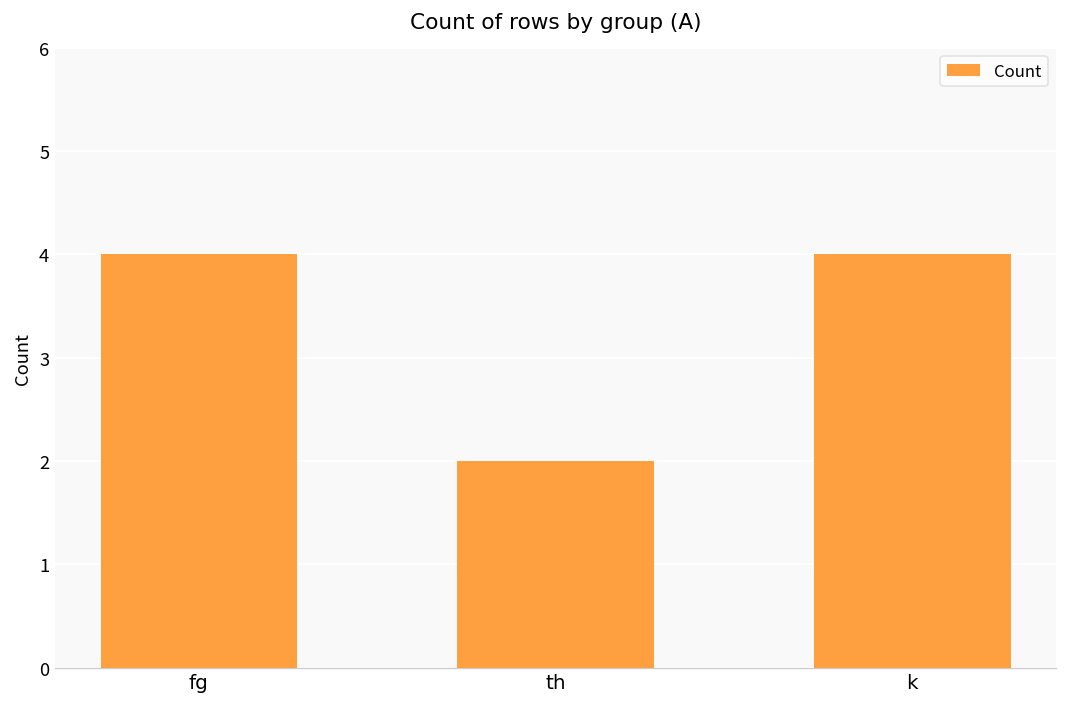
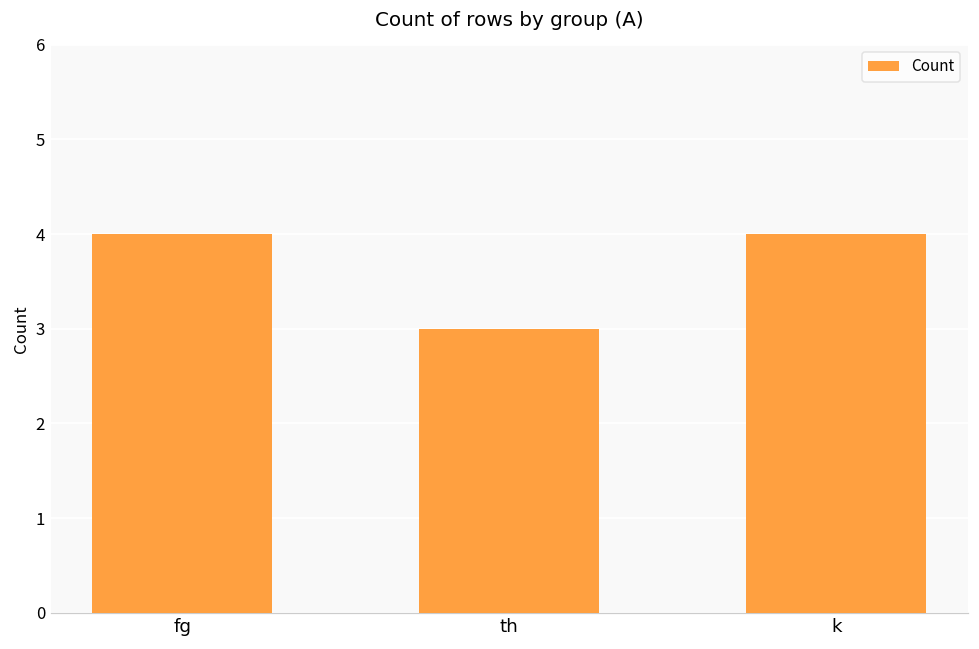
th: 2 -> 3
